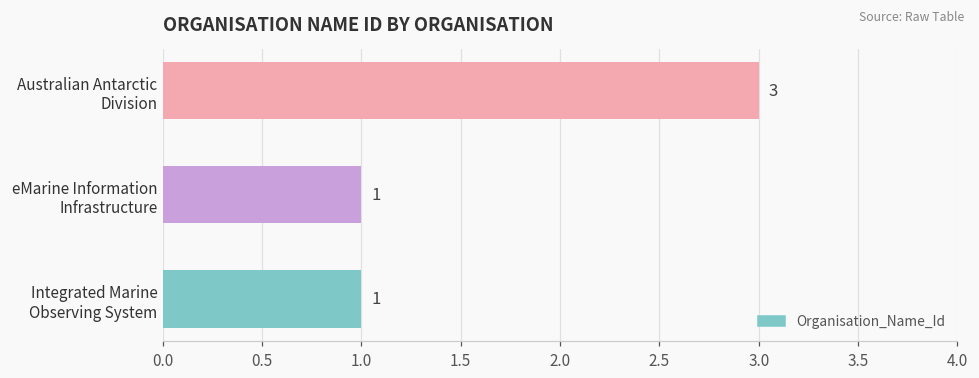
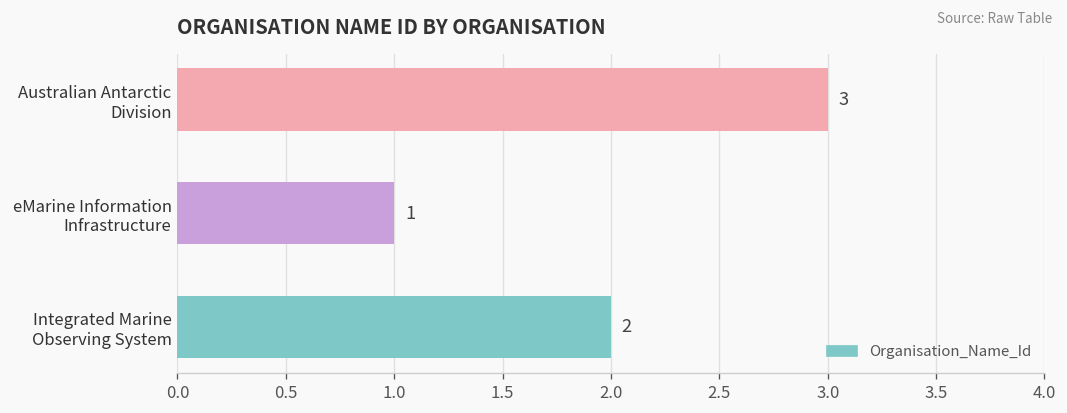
Integrated Marine Observing System: 1 -> 2
